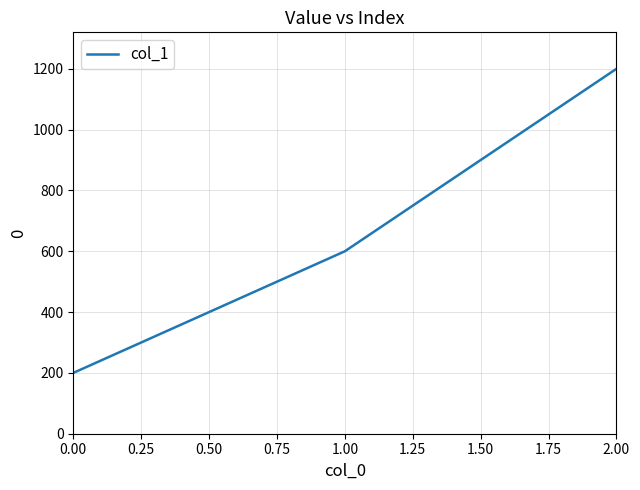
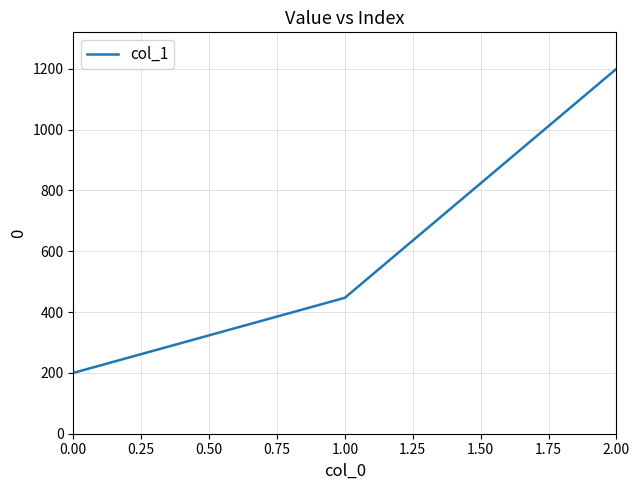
1.00: 600 -> 450
